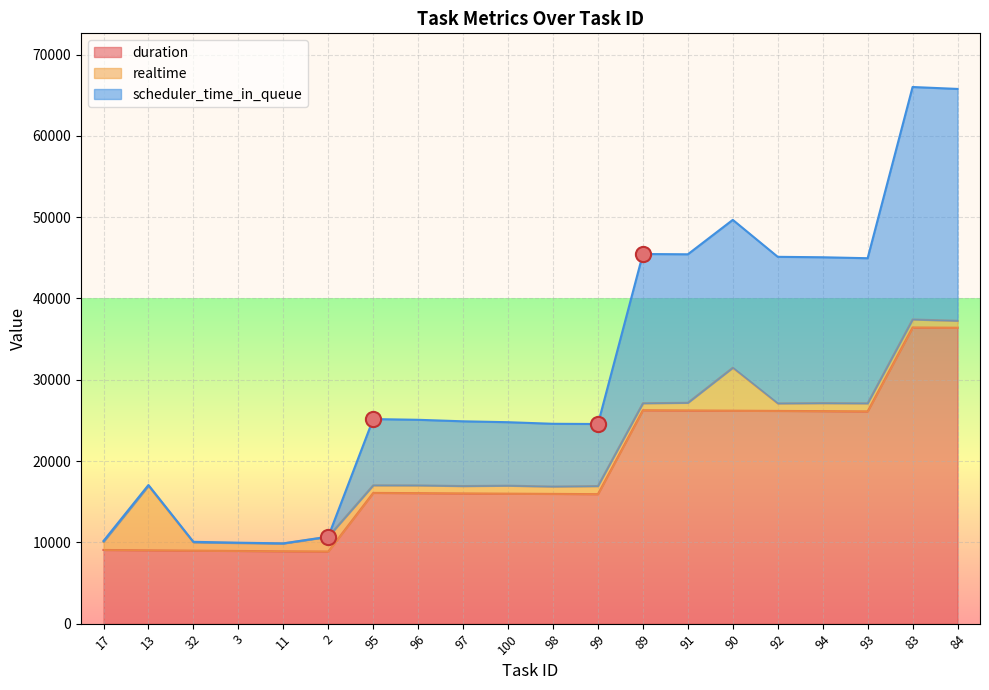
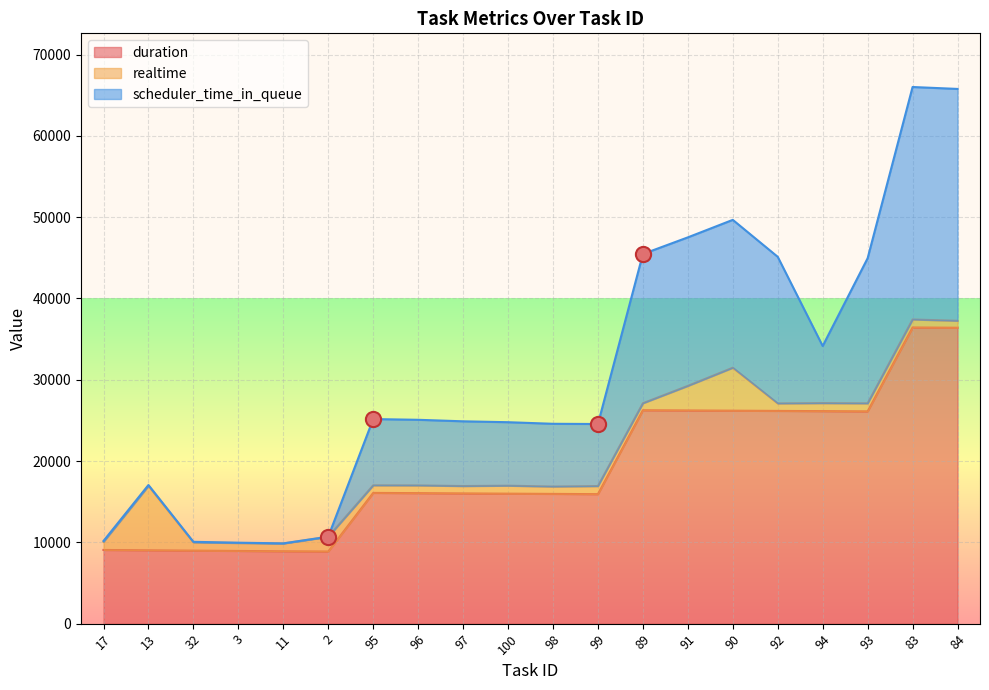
realtime, 91: 1000 -> 3000
scheduler_time_in_queue, 94: 18000 -> 7000
